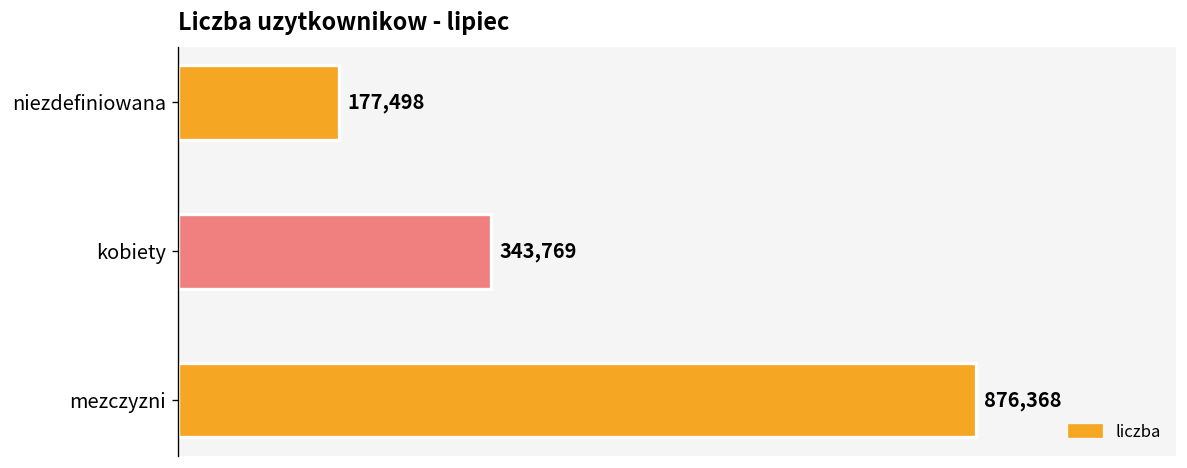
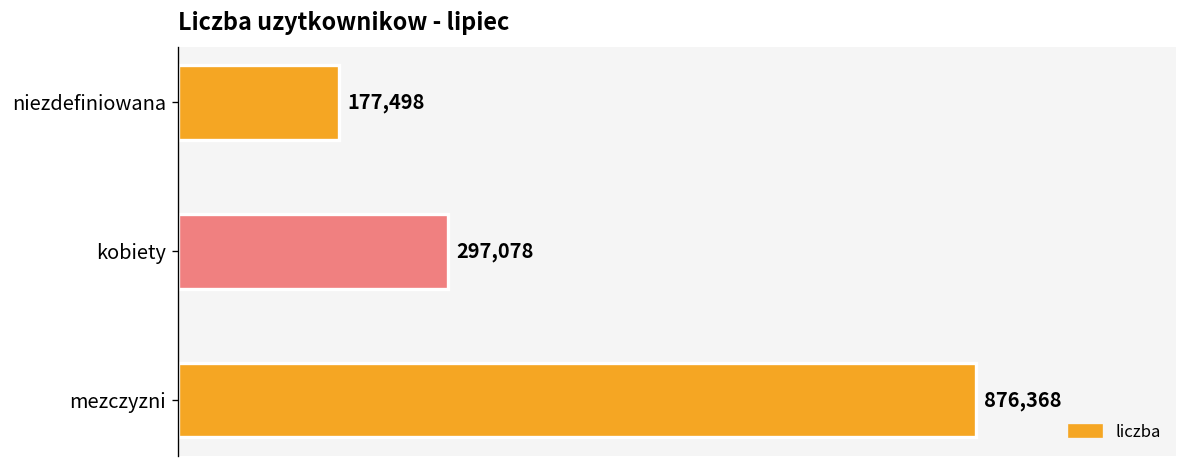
kobiety: 343,769 -> 297,078
